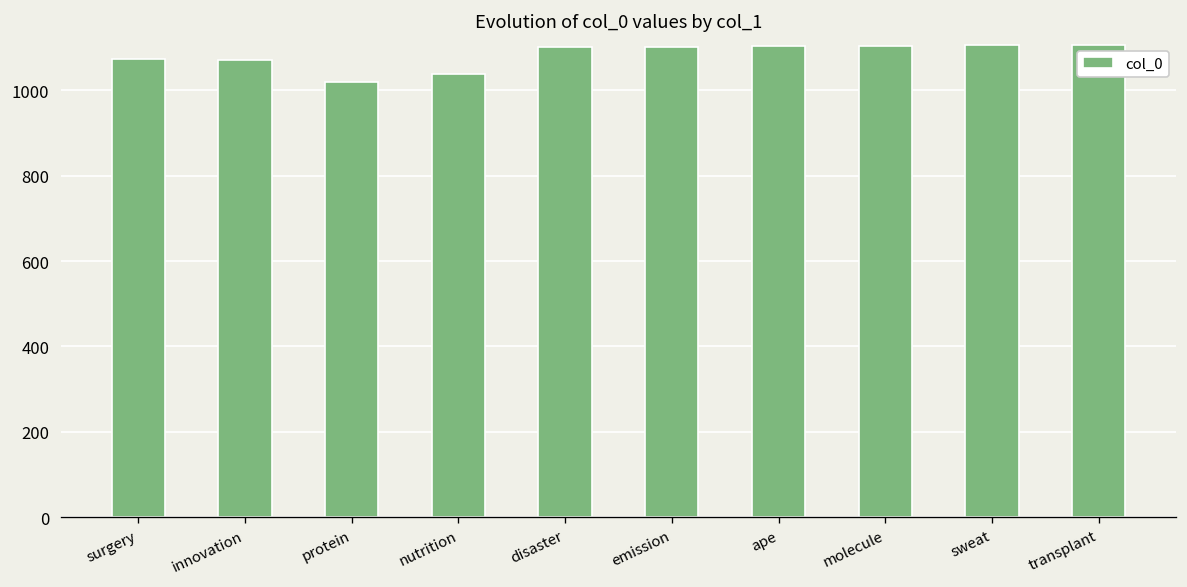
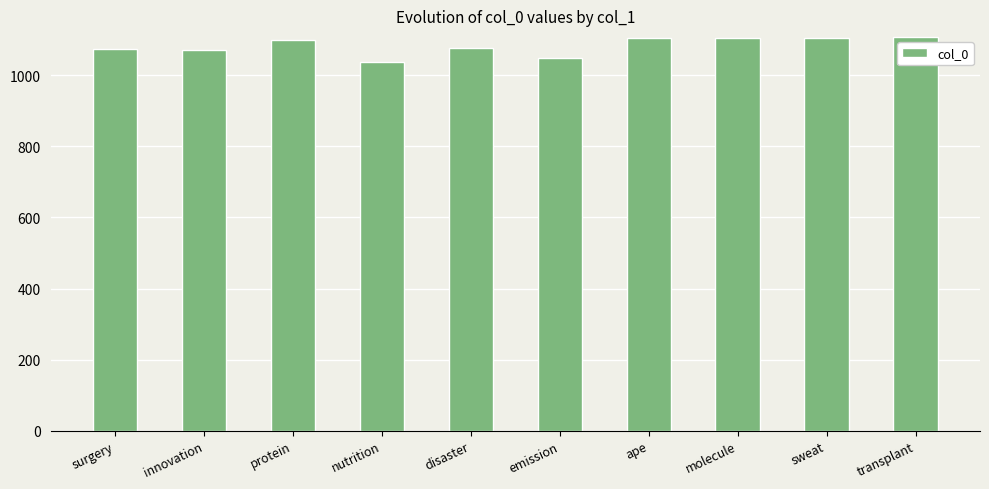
protein: 1020 -> 1100
disaster: 1100 -> 1080
emission: 1100 -> 1050
